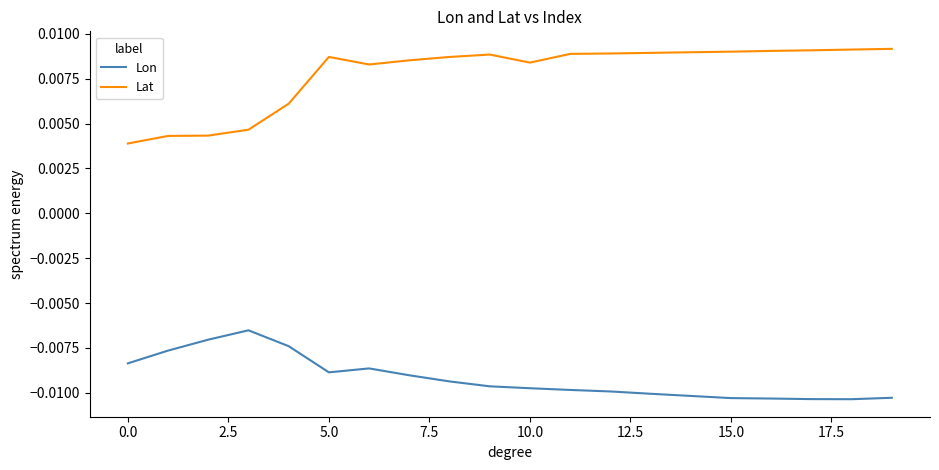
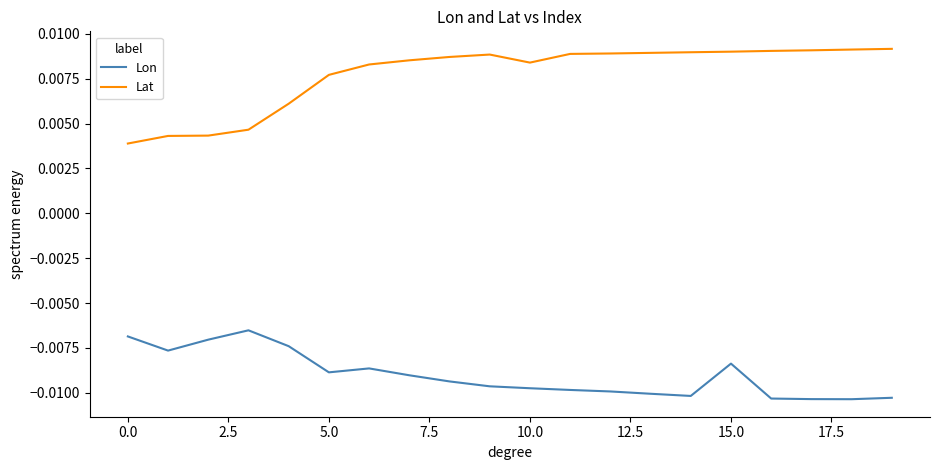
Lon, 0.0: -0.0084 -> -0.0069
Lat, 5.0: 0.0087 -> 0.0077
Lon, 15.0: -0.0103 -> -0.0084
